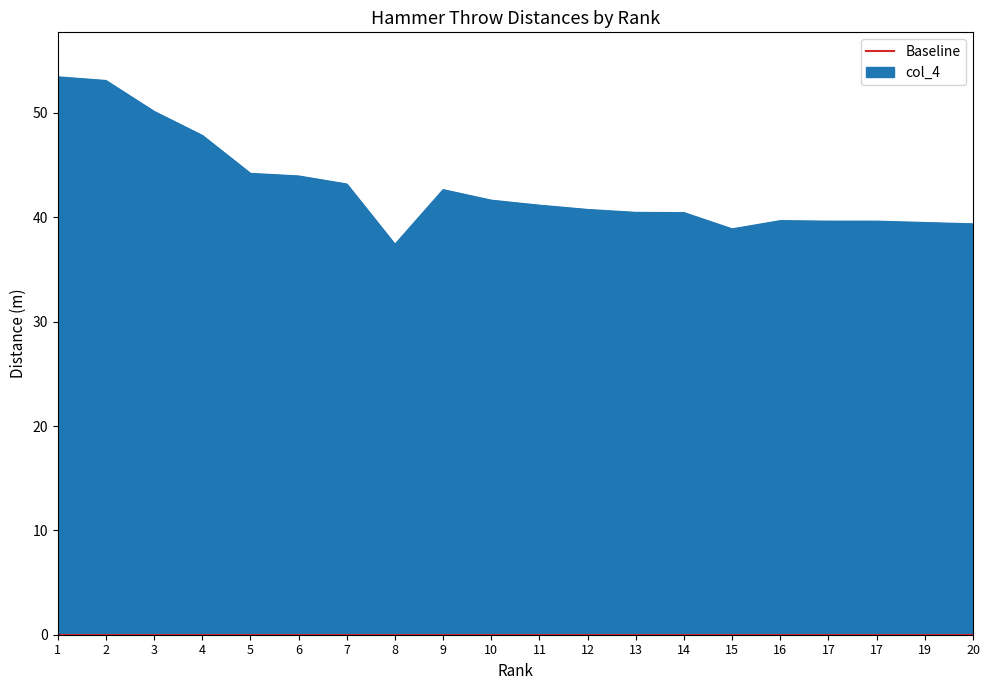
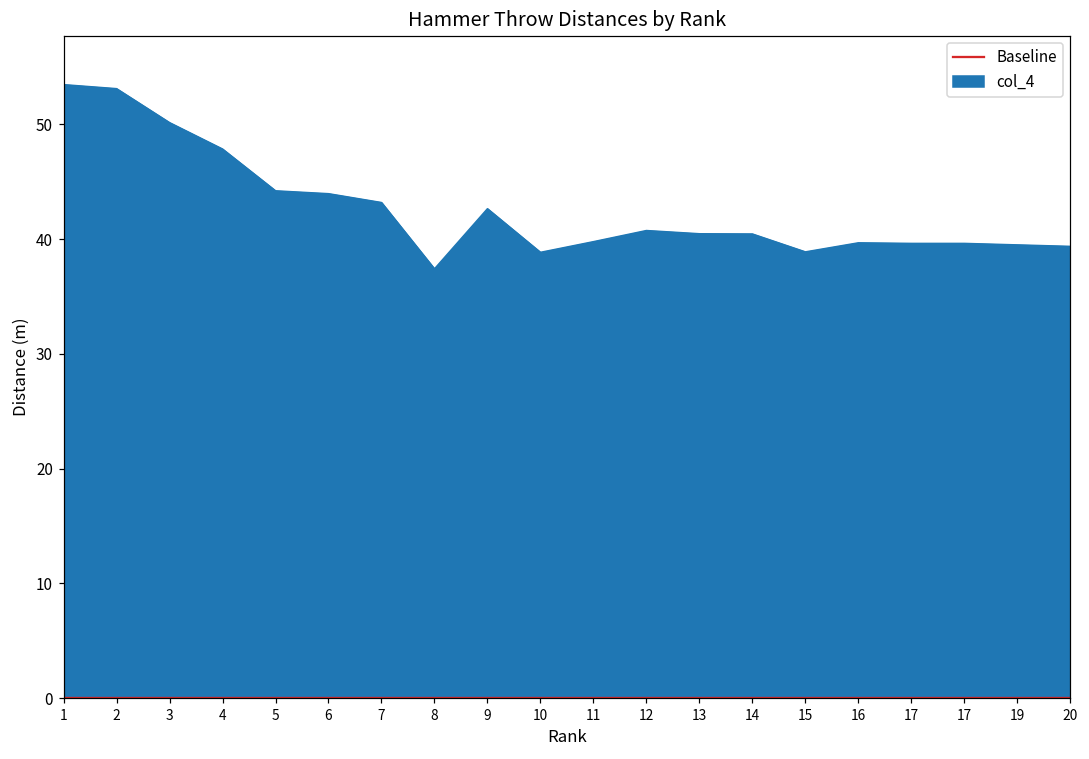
col_4, 10: 41.6 -> 38.8
col_4, 11: 41.2 -> 39.8
